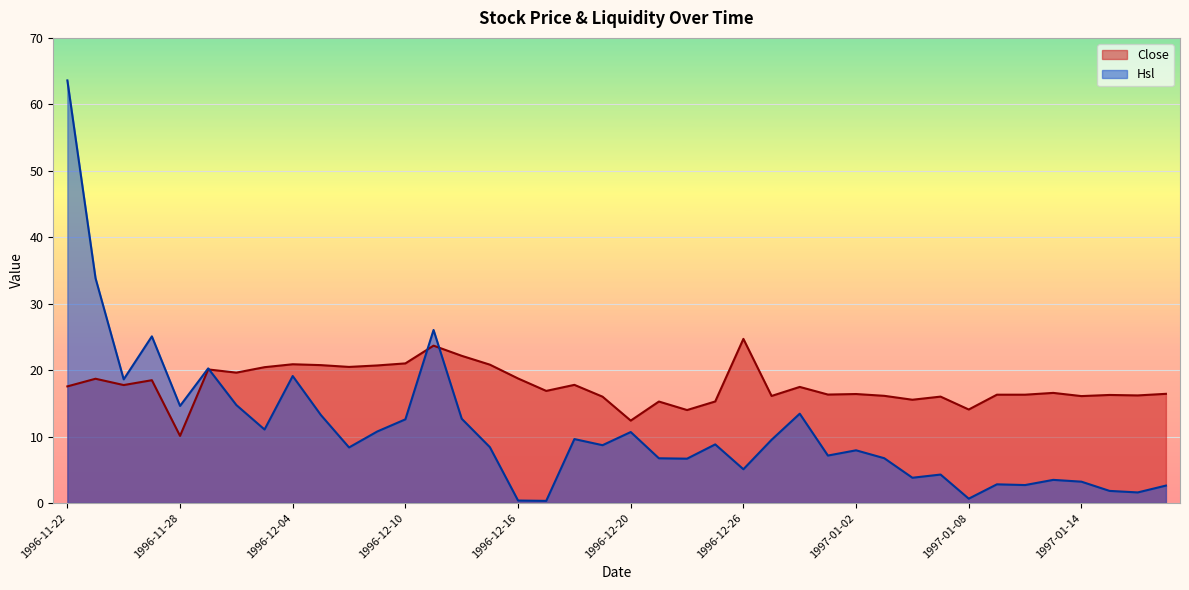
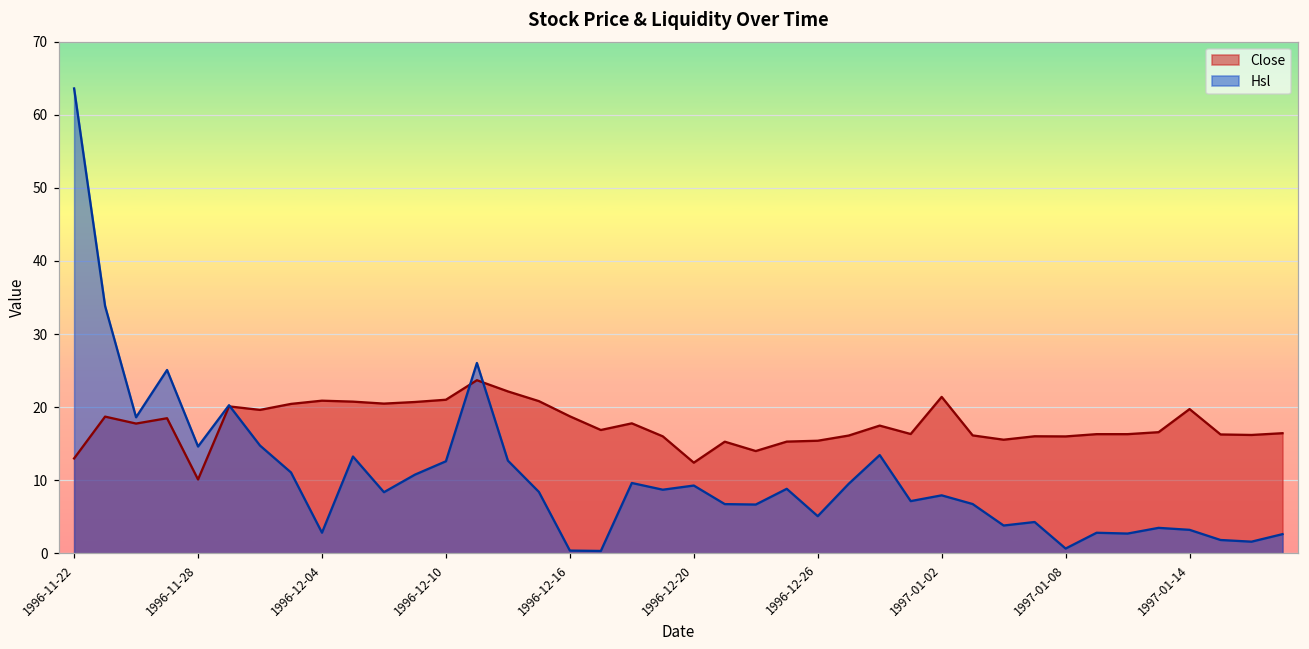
Close, 1996-11-22: 18 -> 13
Hsl, 1996-12-04: 19 -> 3
Hsl, 1996-12-20: 11 -> 9
Close, 1996-12-26: 25 -> 15
Close, 1997-01-02: 16 -> 21
Close, 1997-01-08: 14 -> 16
Close, 1997-01-14: 16 -> 20
